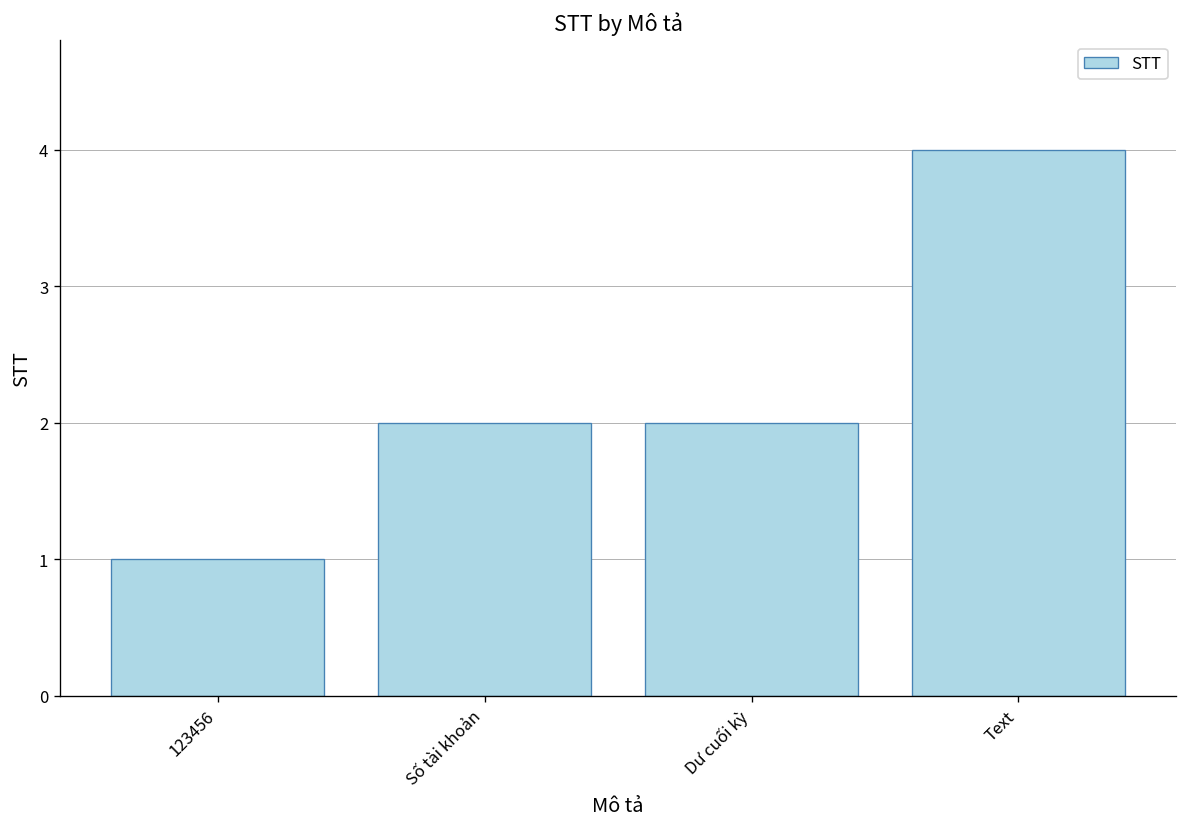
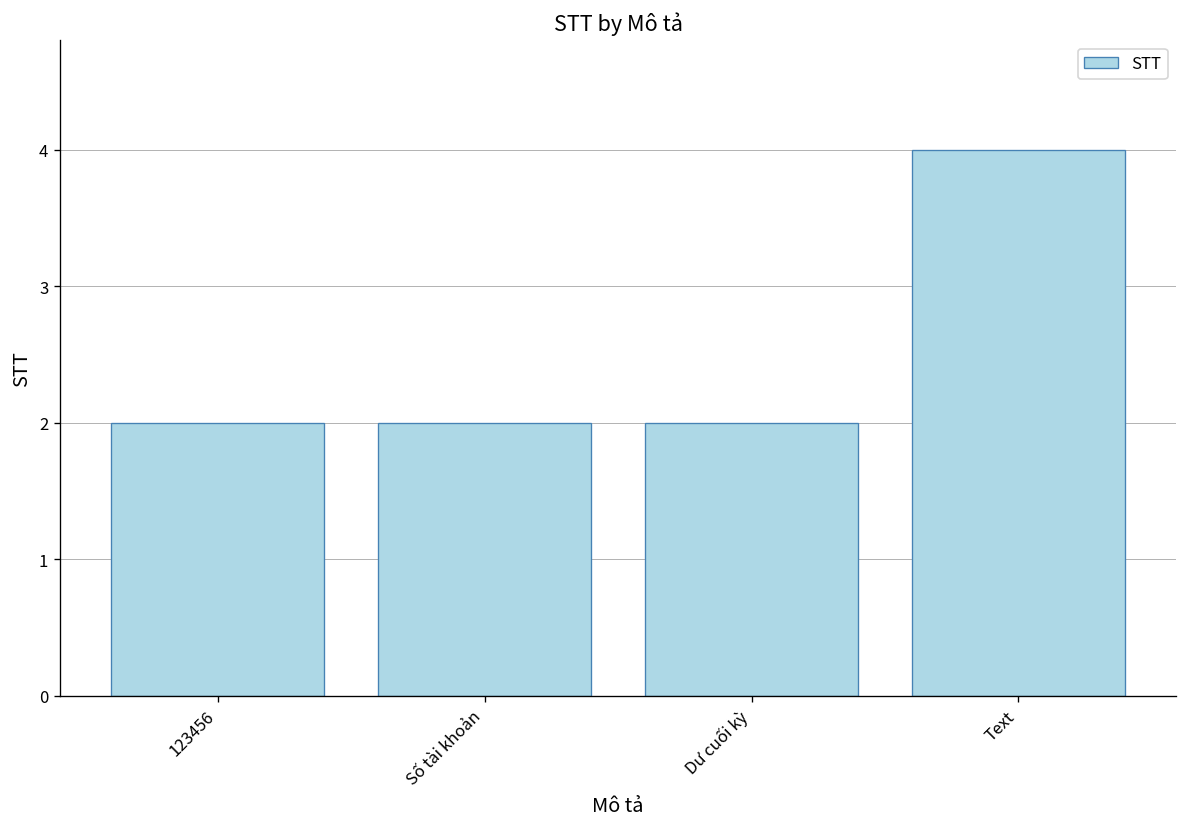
123456: 1 -> 2
